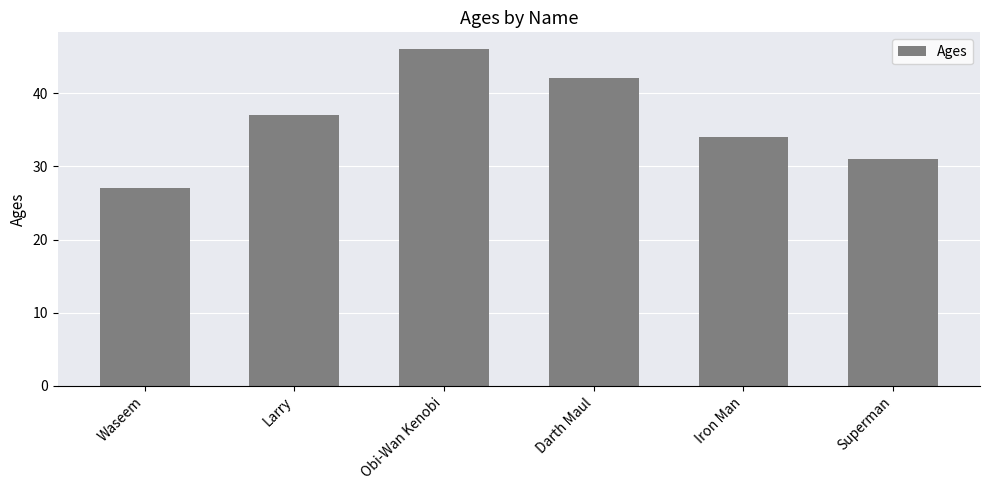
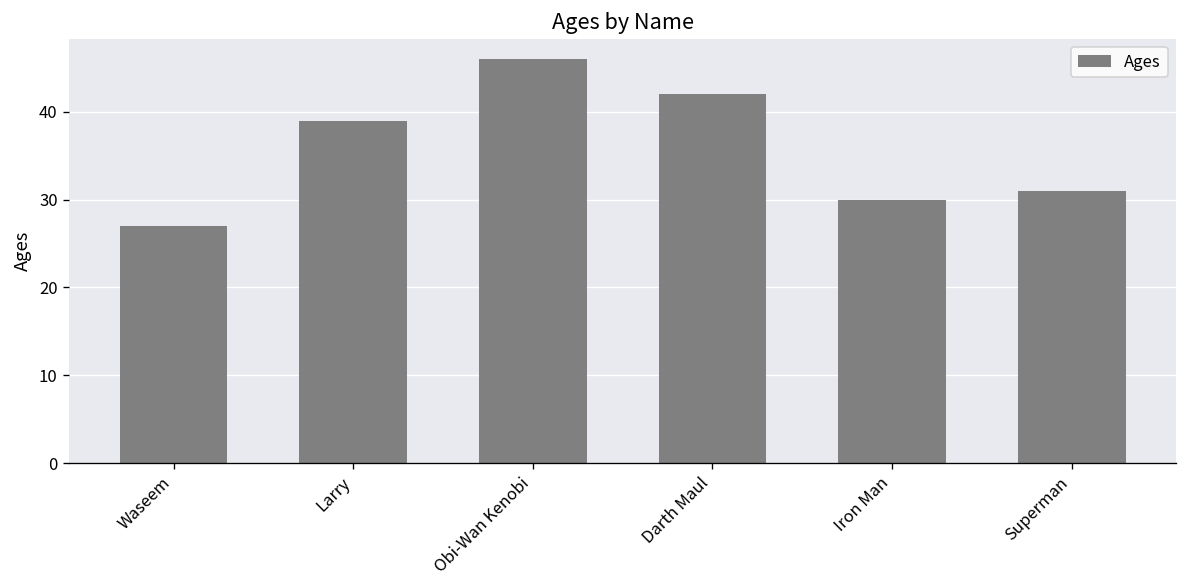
Larry: 37 -> 39
Iron Man: 34 -> 30
